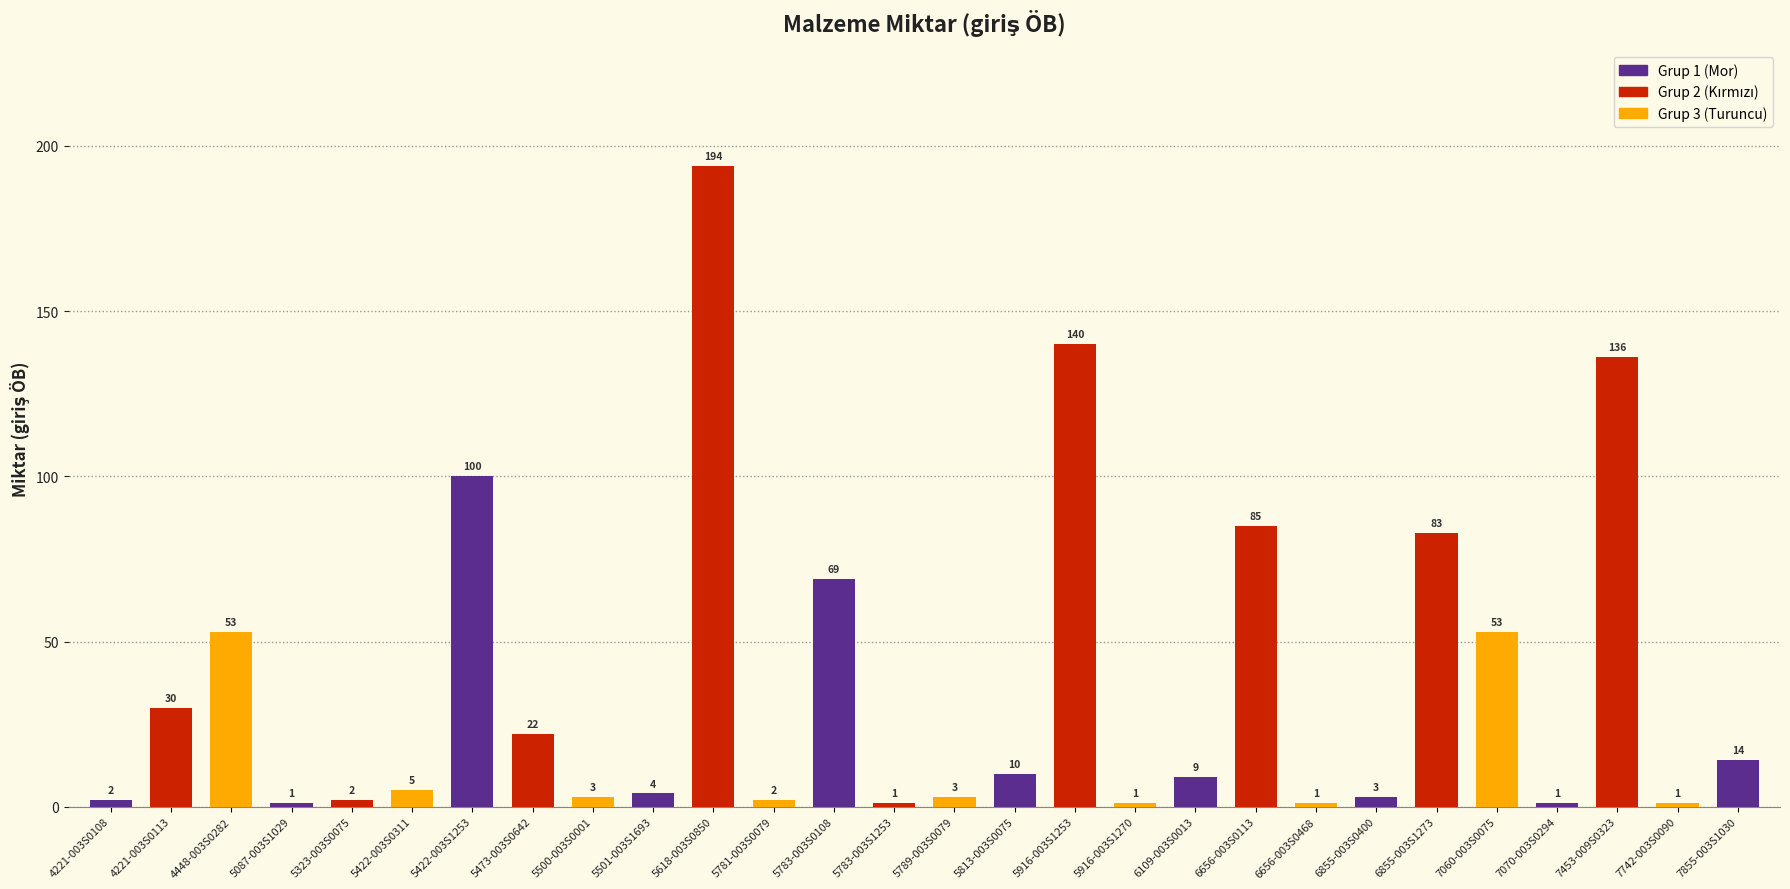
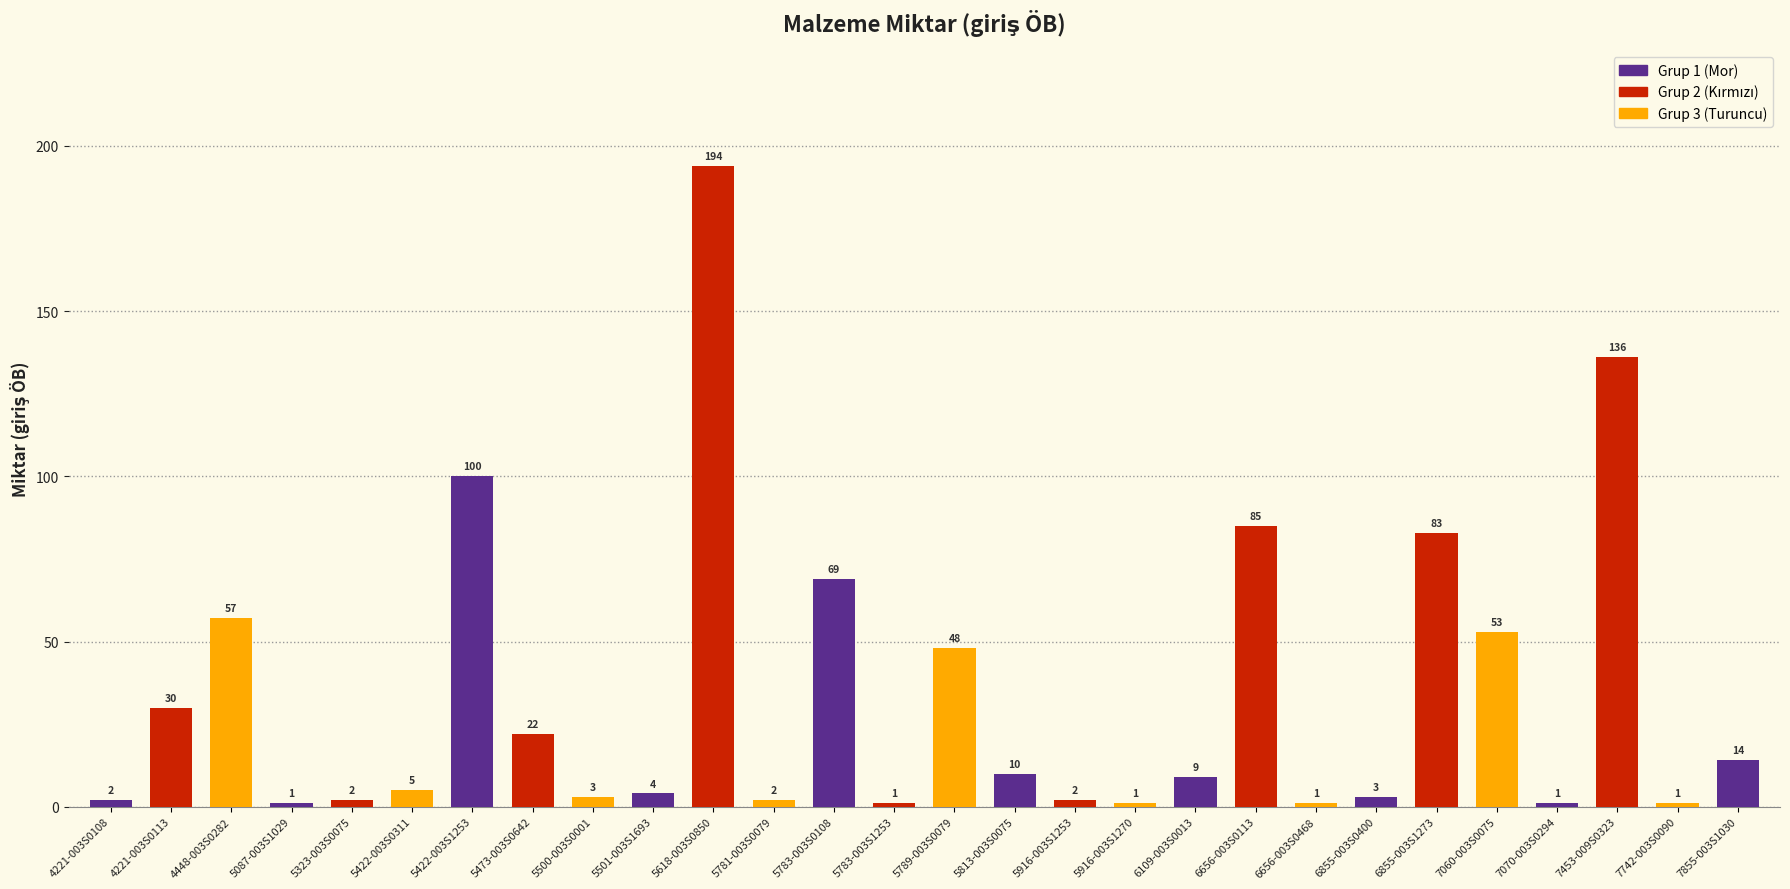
4448-003S0282: 53 -> 57
5789-003S0079: 3 -> 48
5916-003S1253: 140 -> 2
